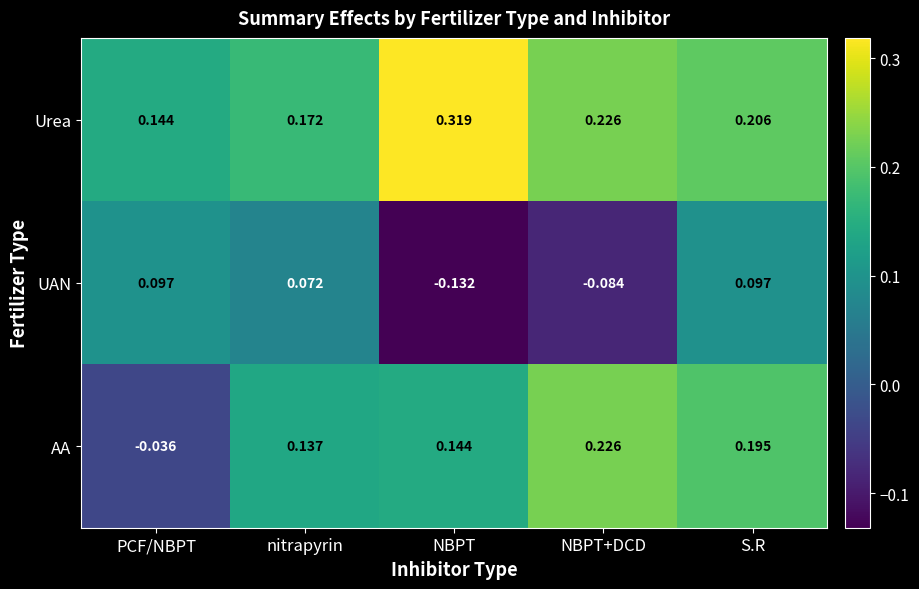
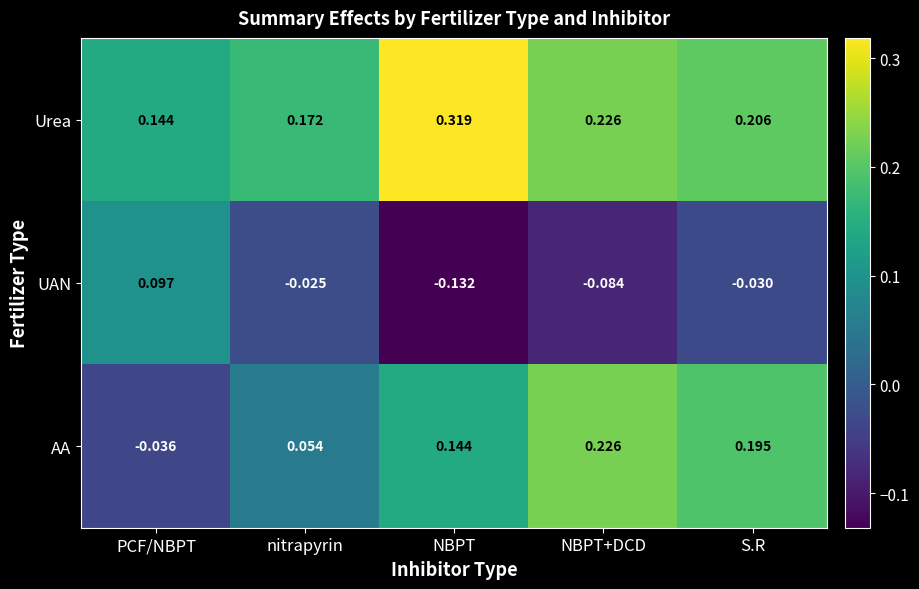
UAN, nitrapyrin: 0.072 -> -0.025
UAN, S.R: 0.097 -> -0.030
AA, nitrapyrin: 0.137 -> 0.054
